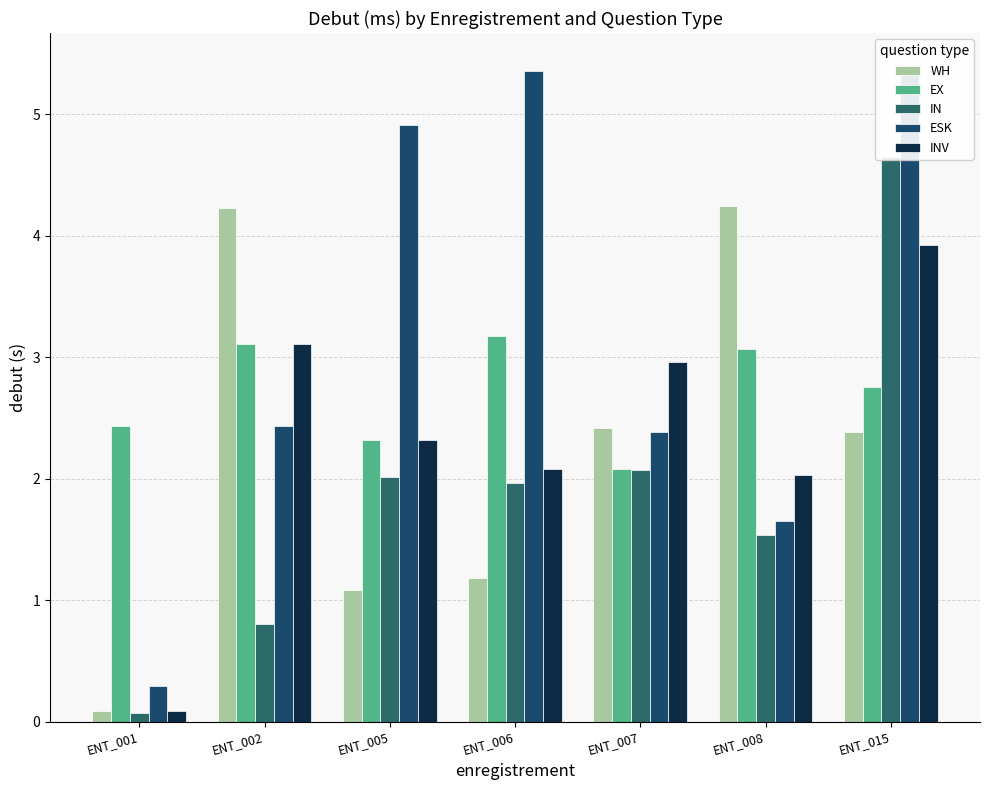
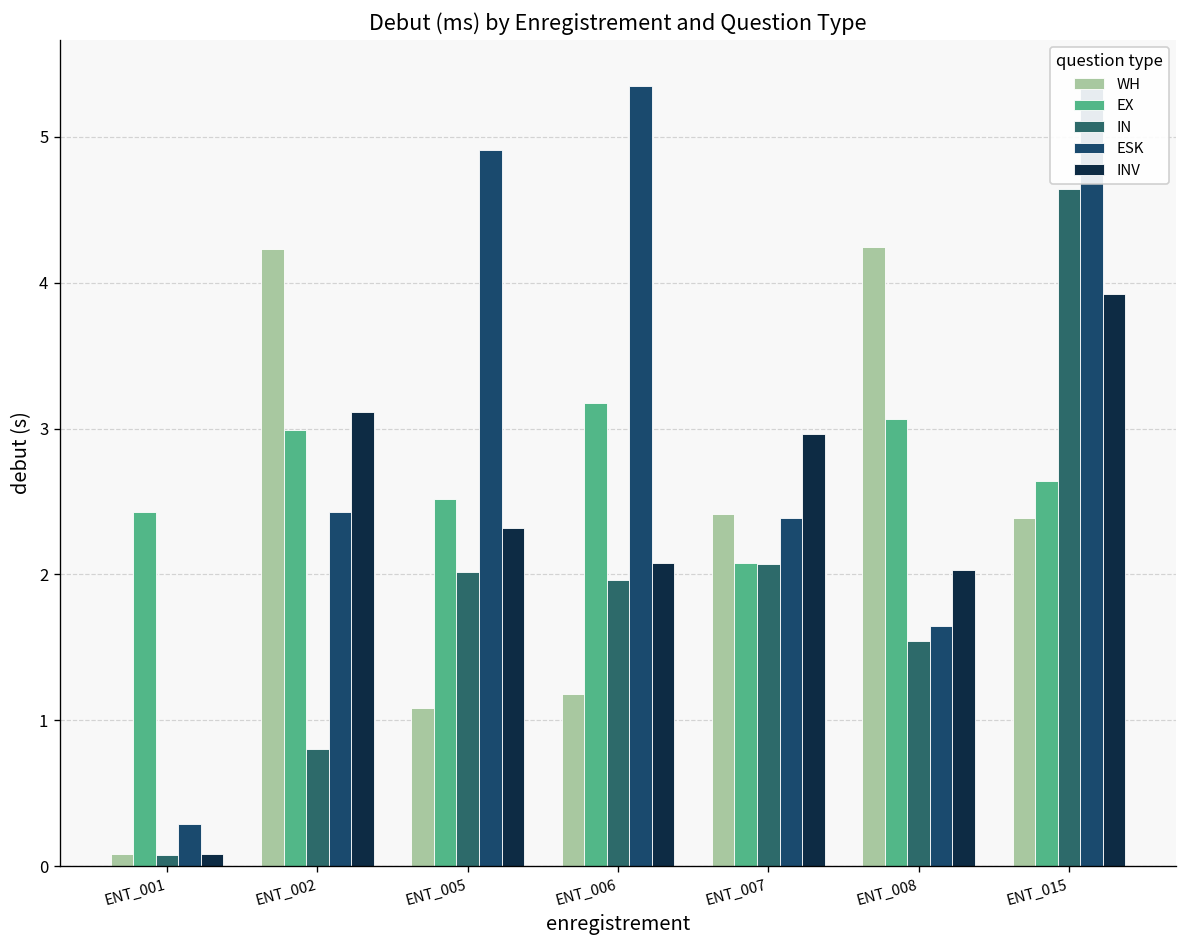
EX, ENT_002: 3.11 -> 2.99
EX, ENT_005: 2.32 -> 2.51
EX, ENT_015: 2.76 -> 2.64
